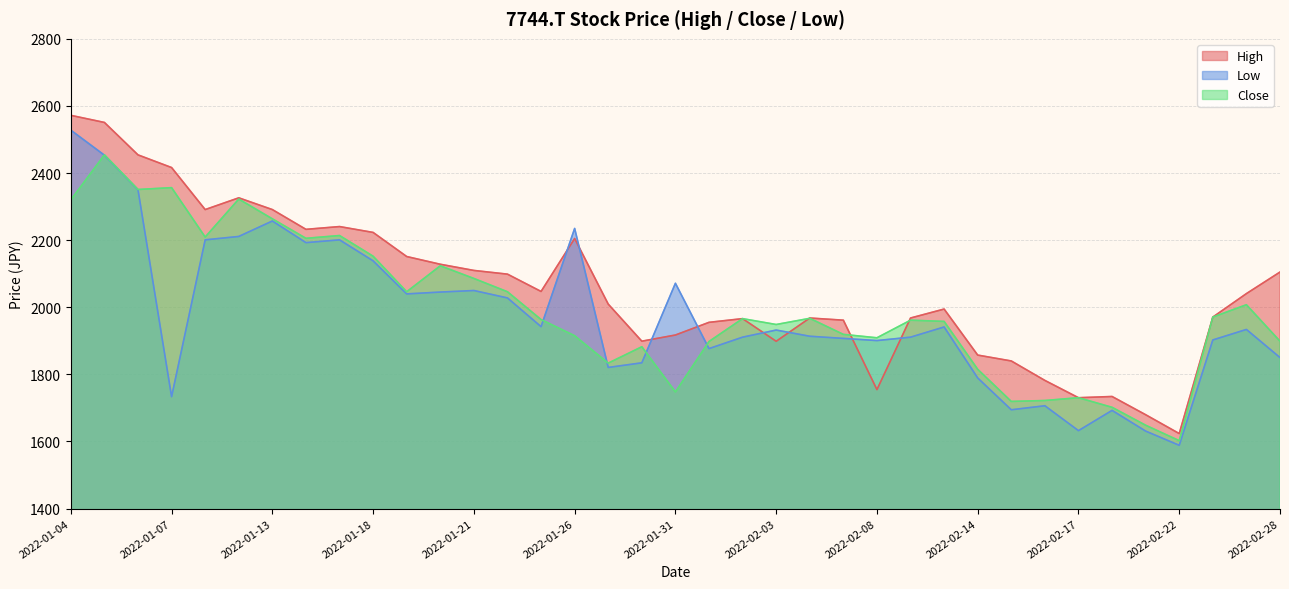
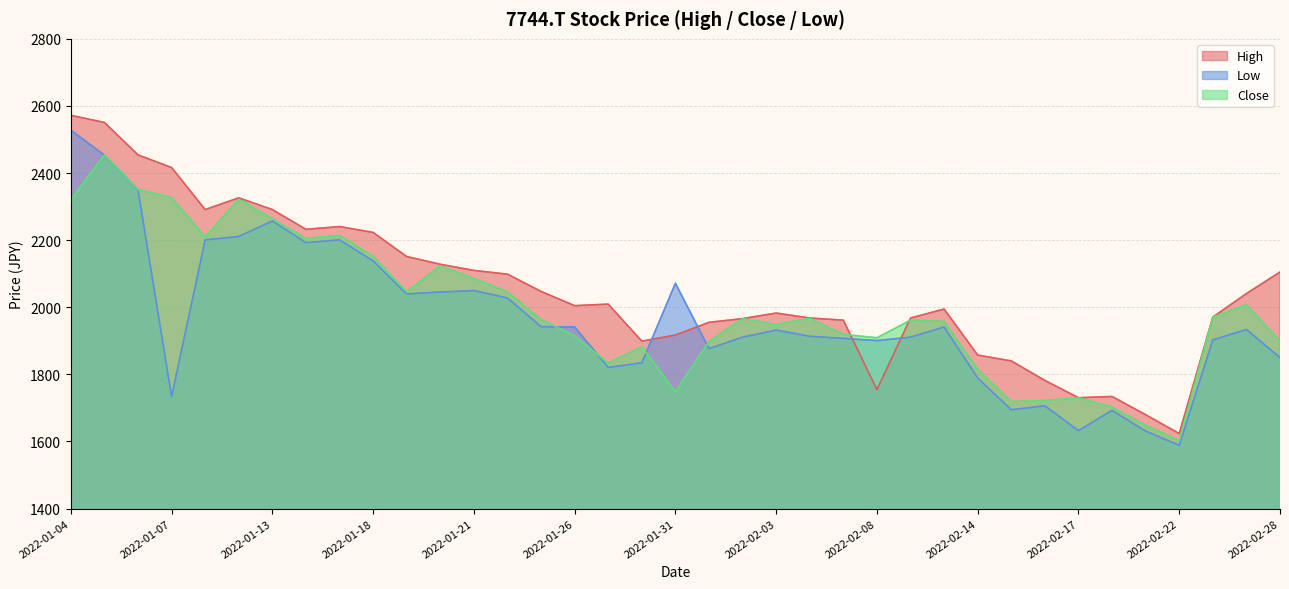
Close, 2022-01-07: 2360 -> 2330
High, 2022-01-26: 2200 -> 2000
Low, 2022-01-26: 2230 -> 1940
High, 2022-02-03: 1900 -> 1980
